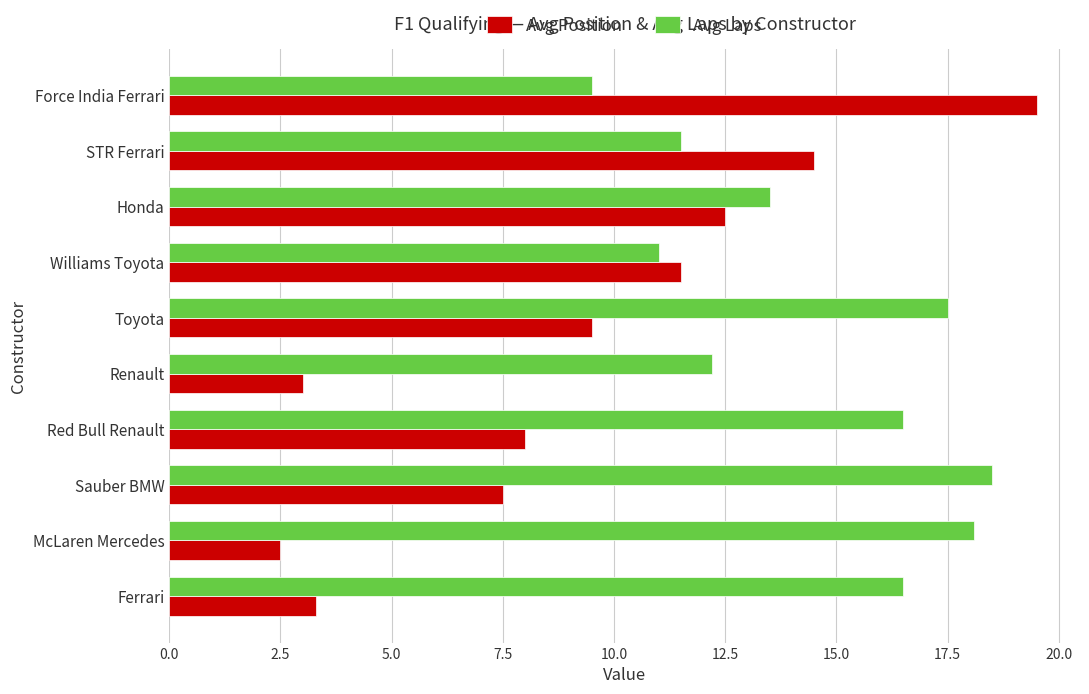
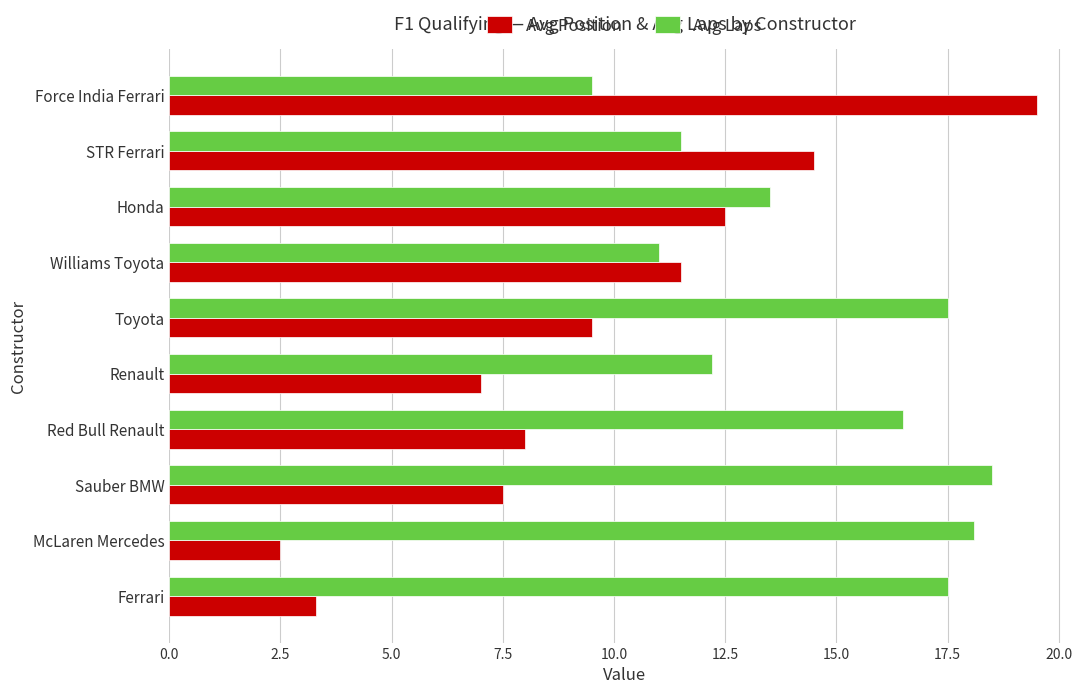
Avg Position, Renault: 3 -> 7
Avg Laps, Ferrari: 16.5 -> 17.5
